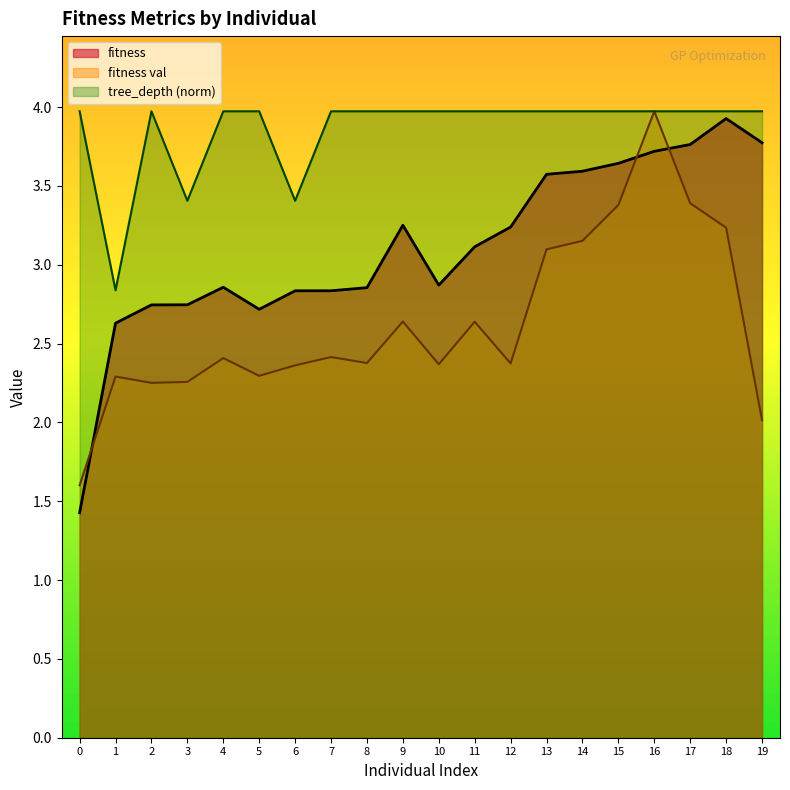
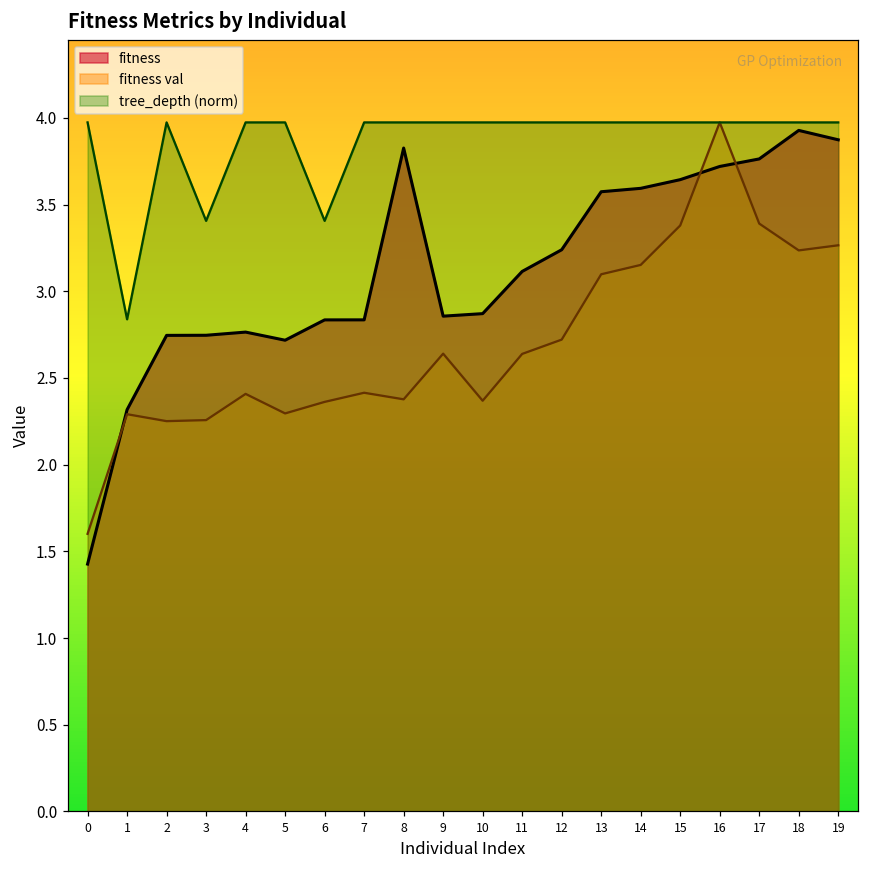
fitness, 1: 2.63 -> 2.32
fitness, 4: 2.86 -> 2.76
fitness, 8: 2.85 -> 3.83
fitness, 9: 3.25 -> 2.86
fitness val, 12: 2.37 -> 2.72
fitness, 19: 3.77 -> 3.87
fitness val, 19: 2.01 -> 3.27
